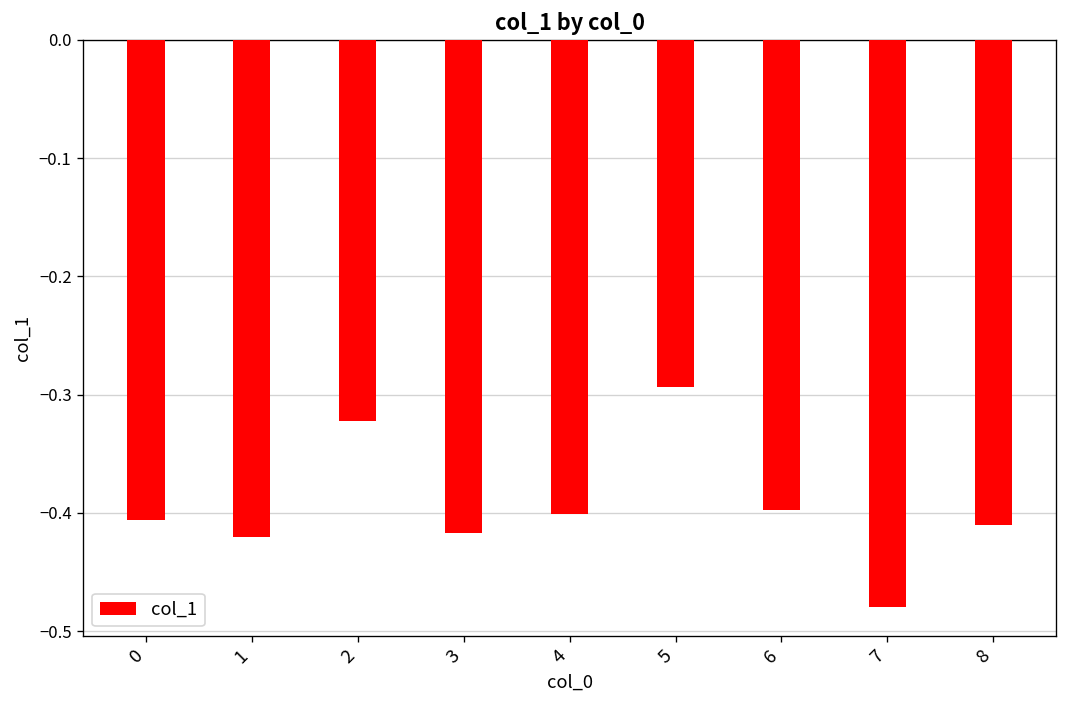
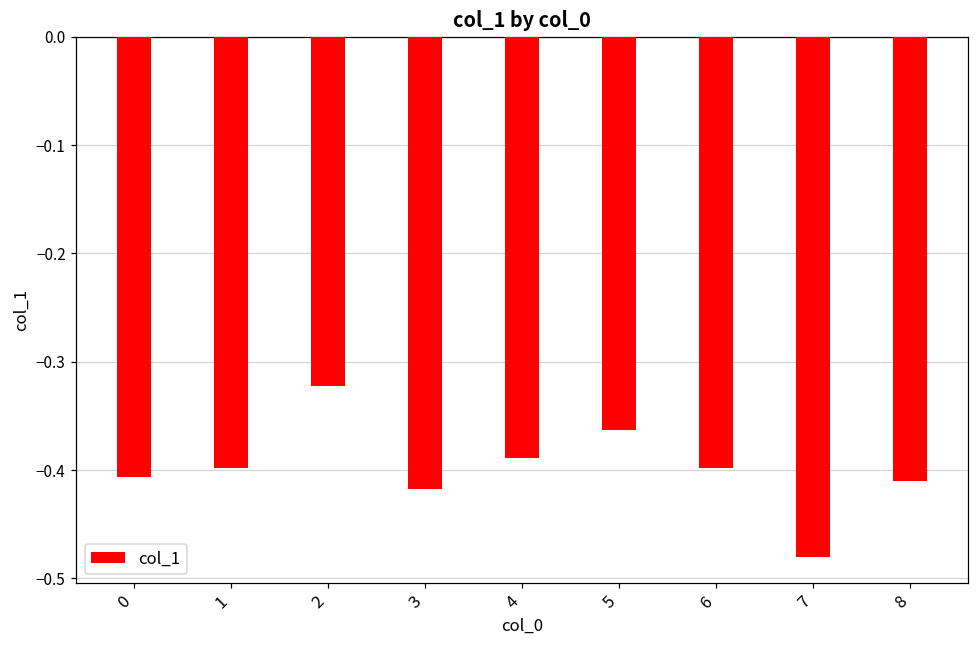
1: -0.42 -> -0.40
4: -0.40 -> -0.39
5: -0.29 -> -0.36
